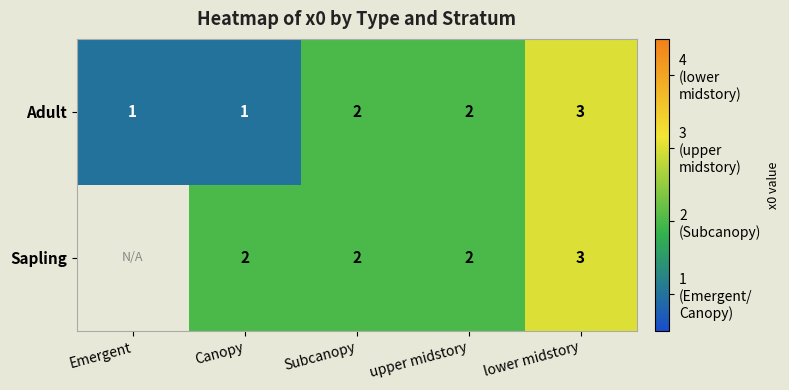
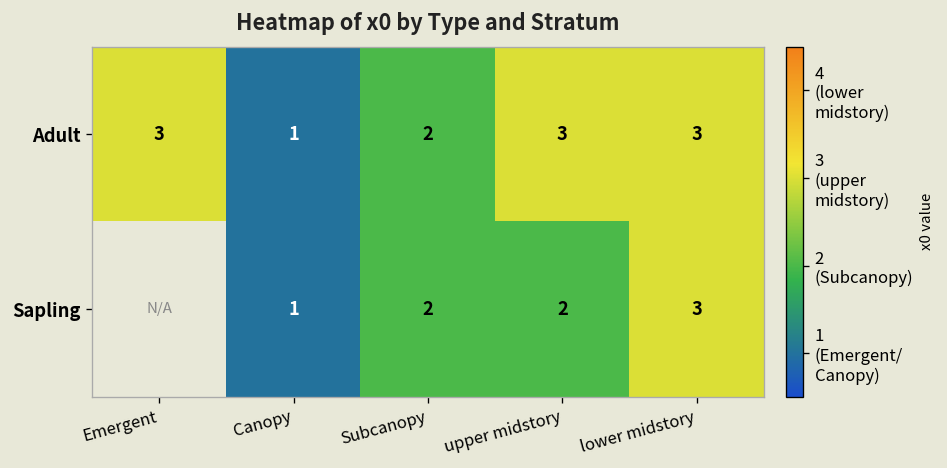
Adult, Emergent: 1 -> 3
Adult, upper midstory: 2 -> 3
Sapling, Canopy: 2 -> 1
